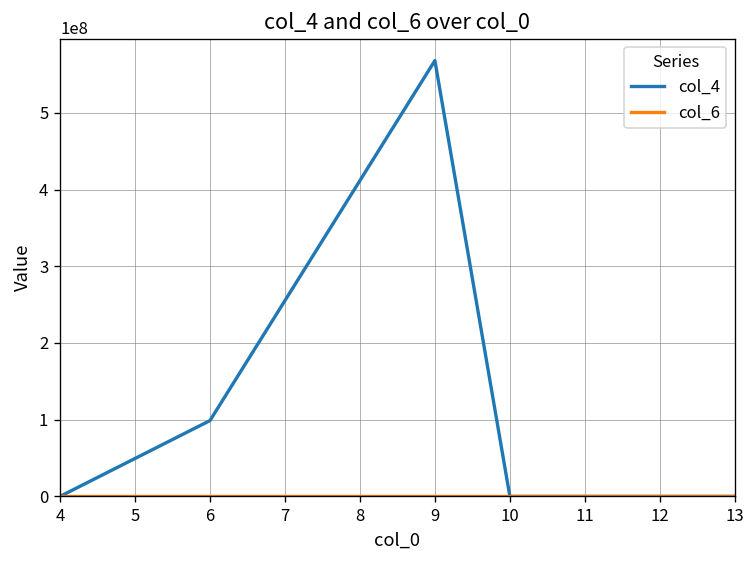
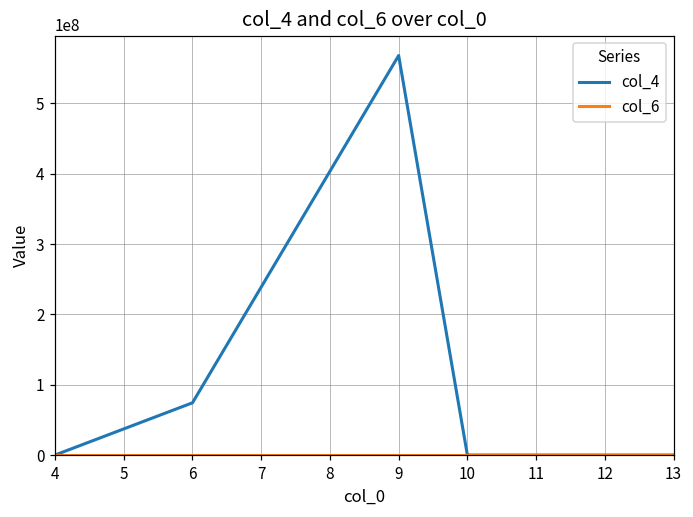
col_4, 6: 100000000 -> 70000000
